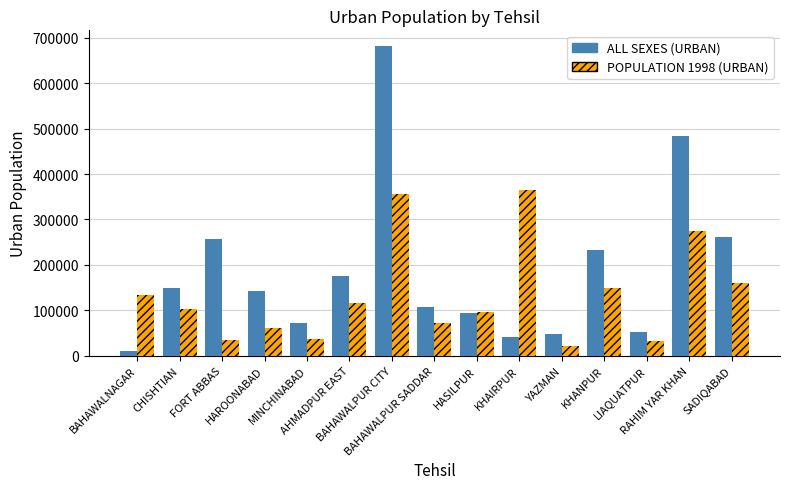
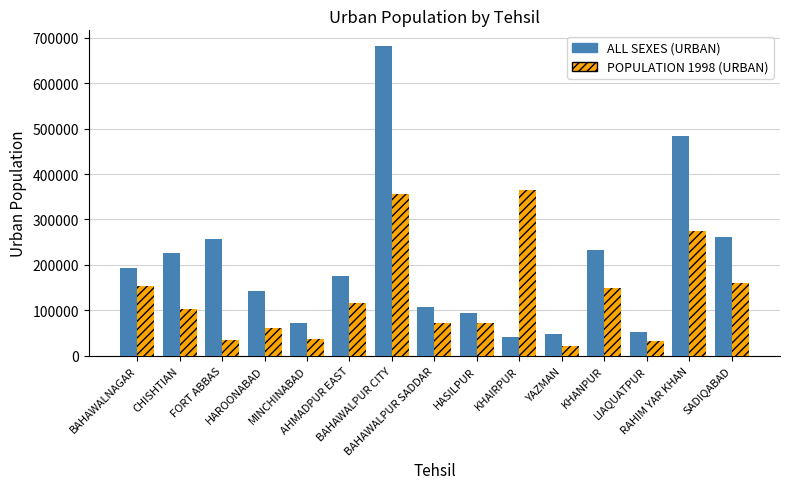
ALL SEXES (URBAN), BAHAWALNAGAR: 10000 -> 190000
POPULATION 1998 (URBAN), BAHAWALNAGAR: 130000 -> 150000
ALL SEXES (URBAN), CHISHTIAN: 150000 -> 230000
POPULATION 1998 (URBAN), HASILPUR: 100000 -> 70000
